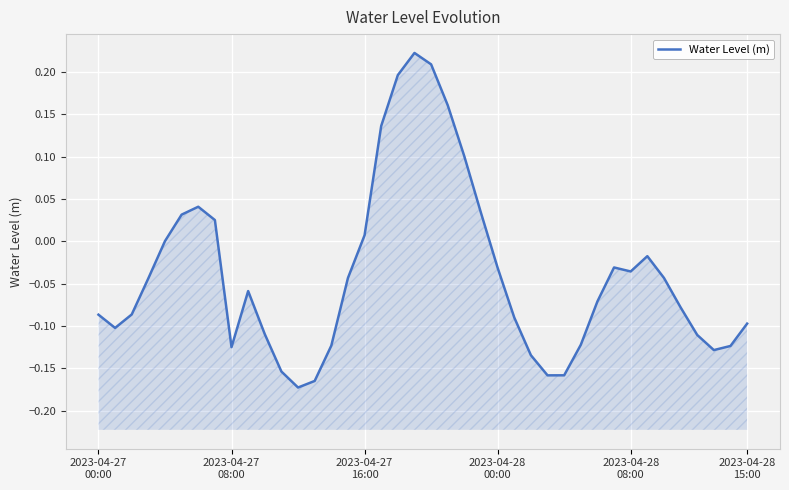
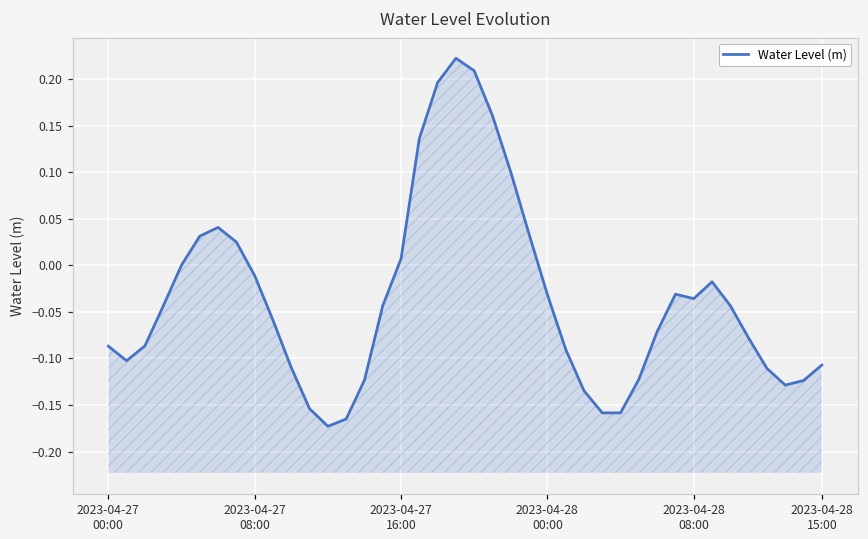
2023-04-27 08:00: -0.13 -> -0.01
2023-04-28 15:00: -0.10 -> -0.11
